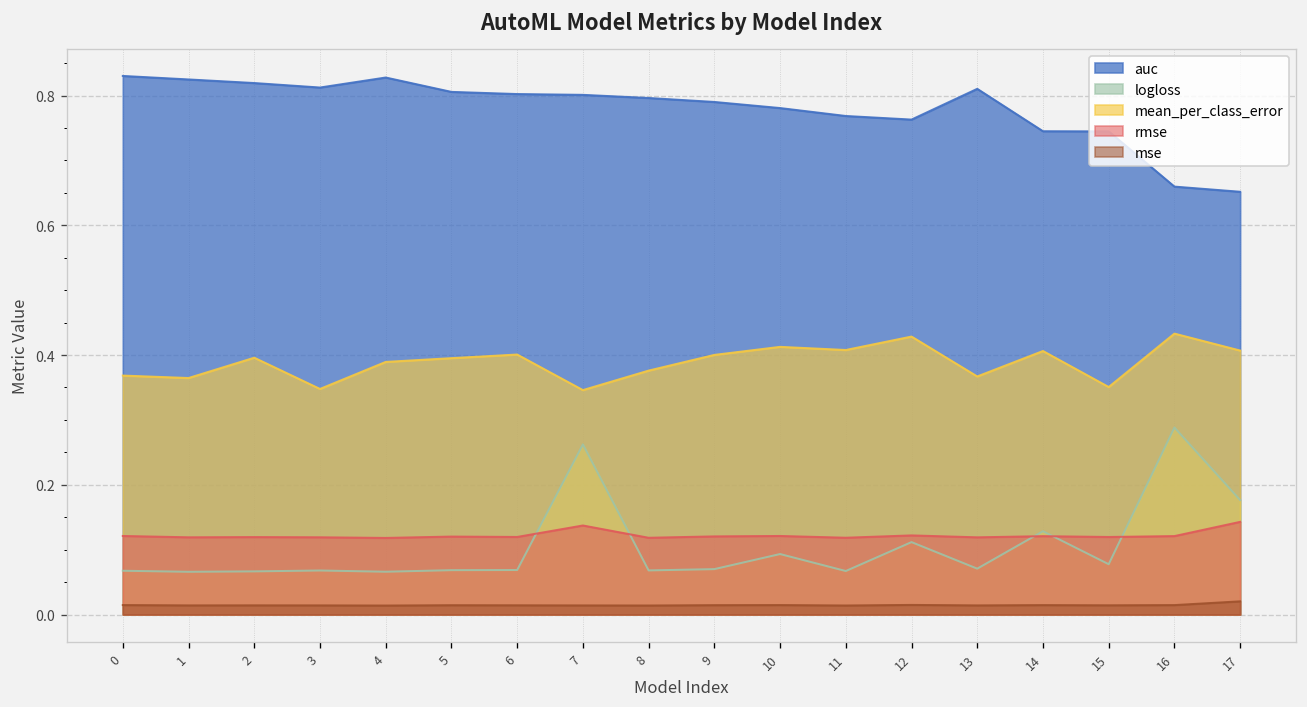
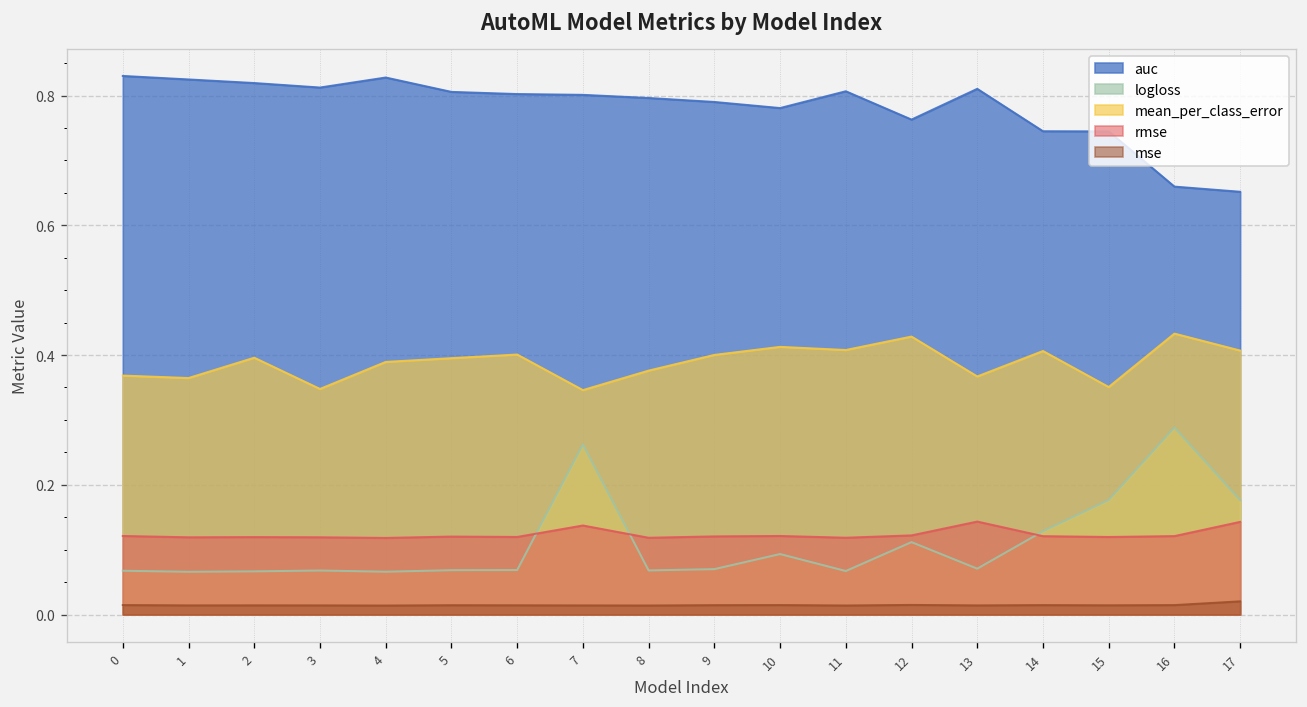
auc, 11: 0.77 -> 0.81
rmse, 13: 0.12 -> 0.14
logloss, 15: 0.08 -> 0.18
